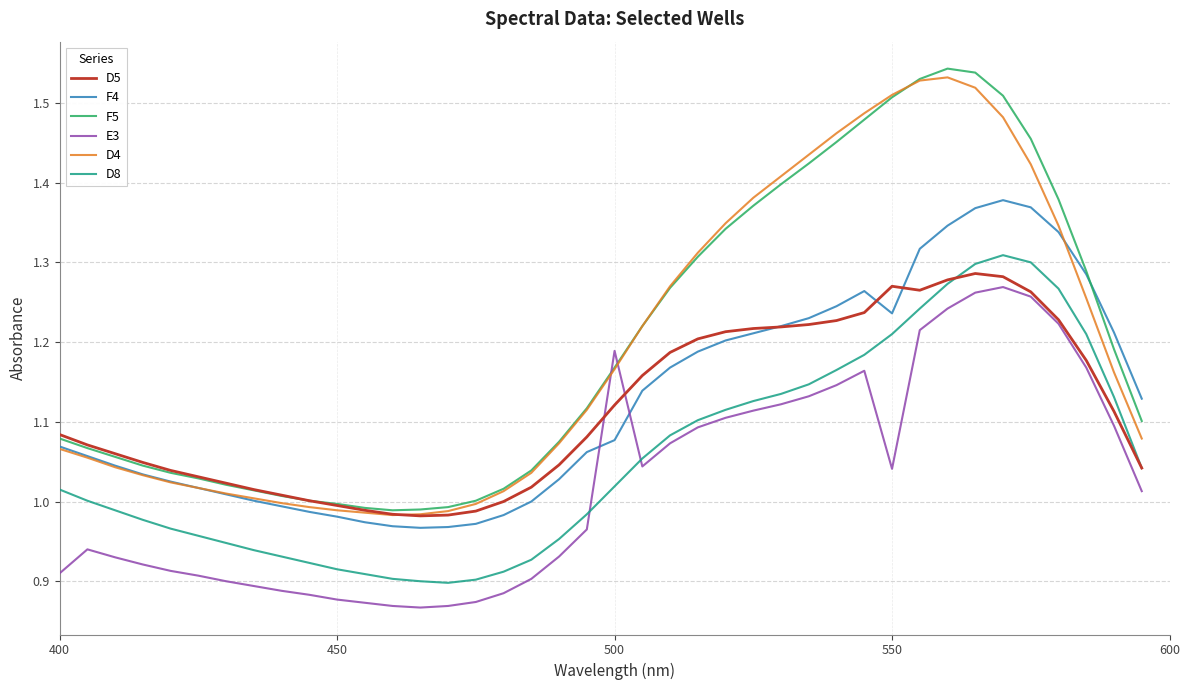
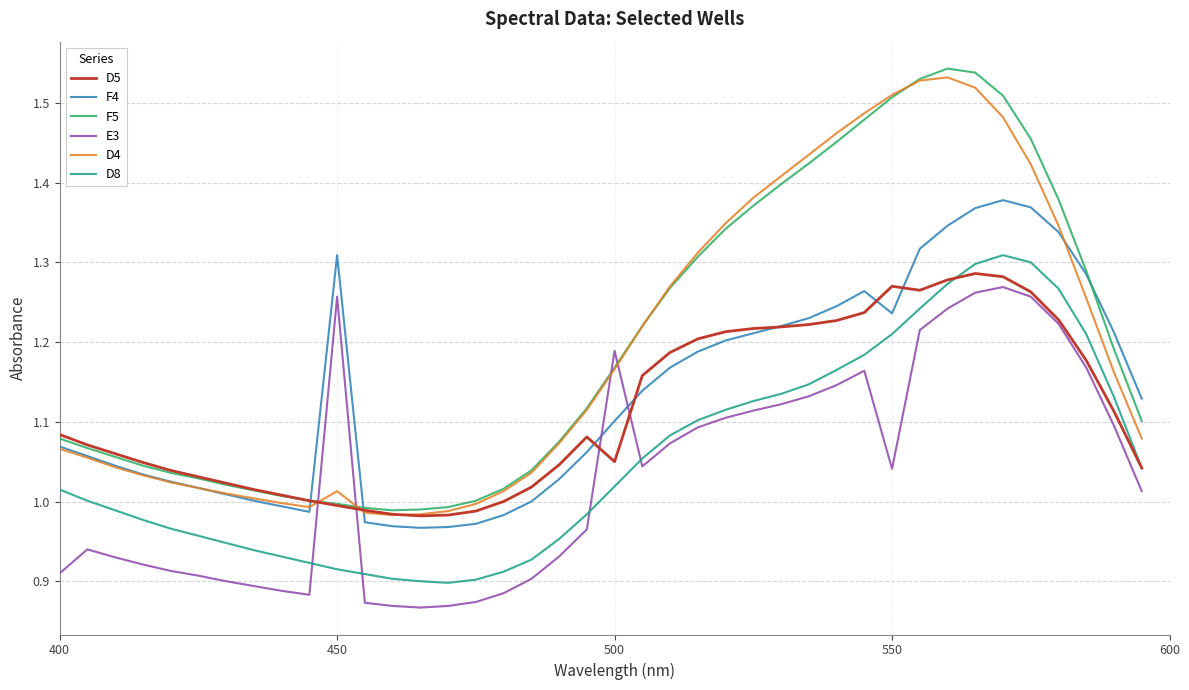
F4, 450: 0.98 -> 1.31
E3, 450: 0.88 -> 1.26
D4, 450: 0.99 -> 1.01
D5, 500: 1.12 -> 1.05
F4, 500: 1.08 -> 1.10
